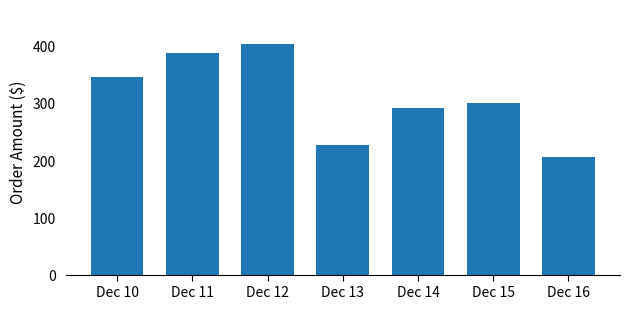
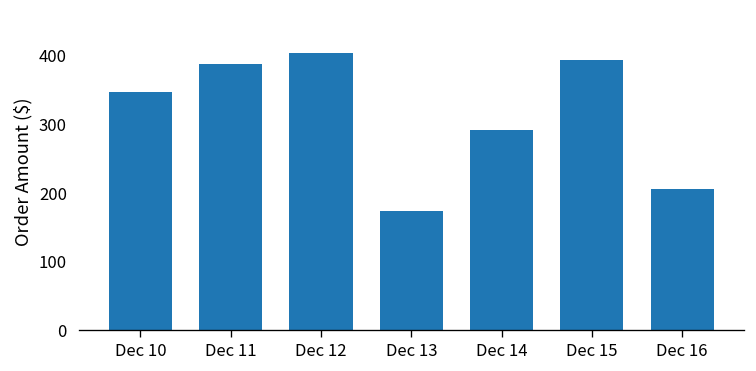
Dec 13: 230 -> 170
Dec 15: 300 -> 390
